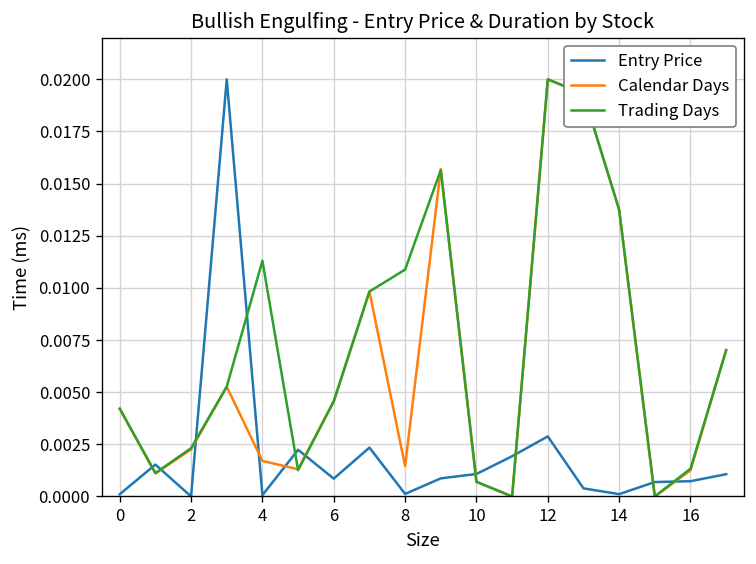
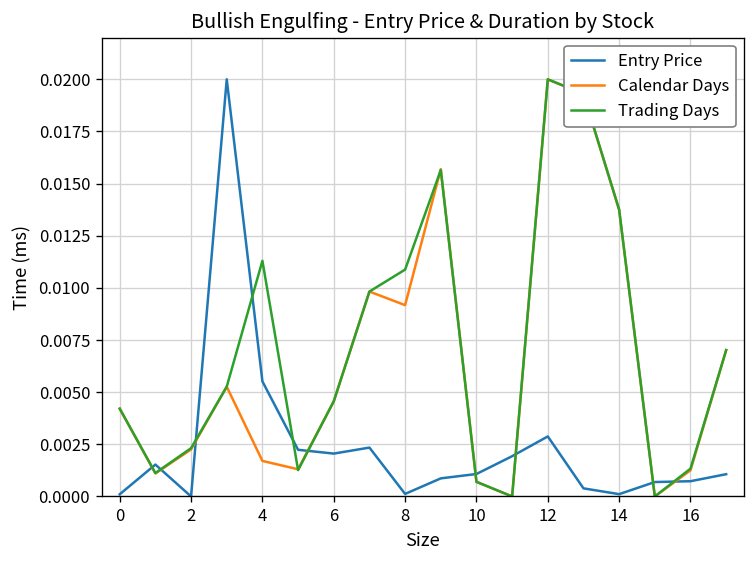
Entry Price, 4: 0.0001 -> 0.0055
Entry Price, 6: 0.0009 -> 0.0021
Calendar Days, 8: 0.0015 -> 0.0092
